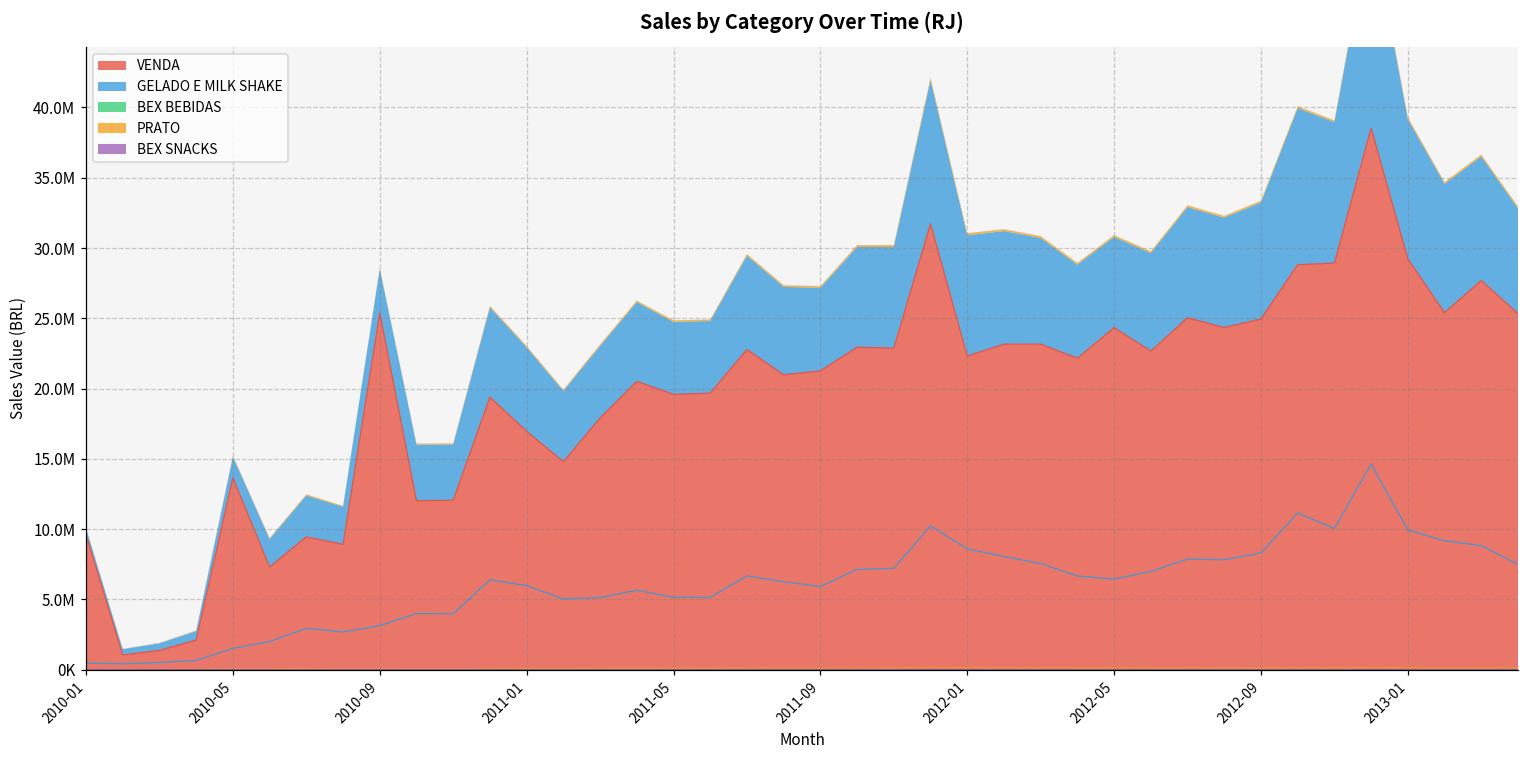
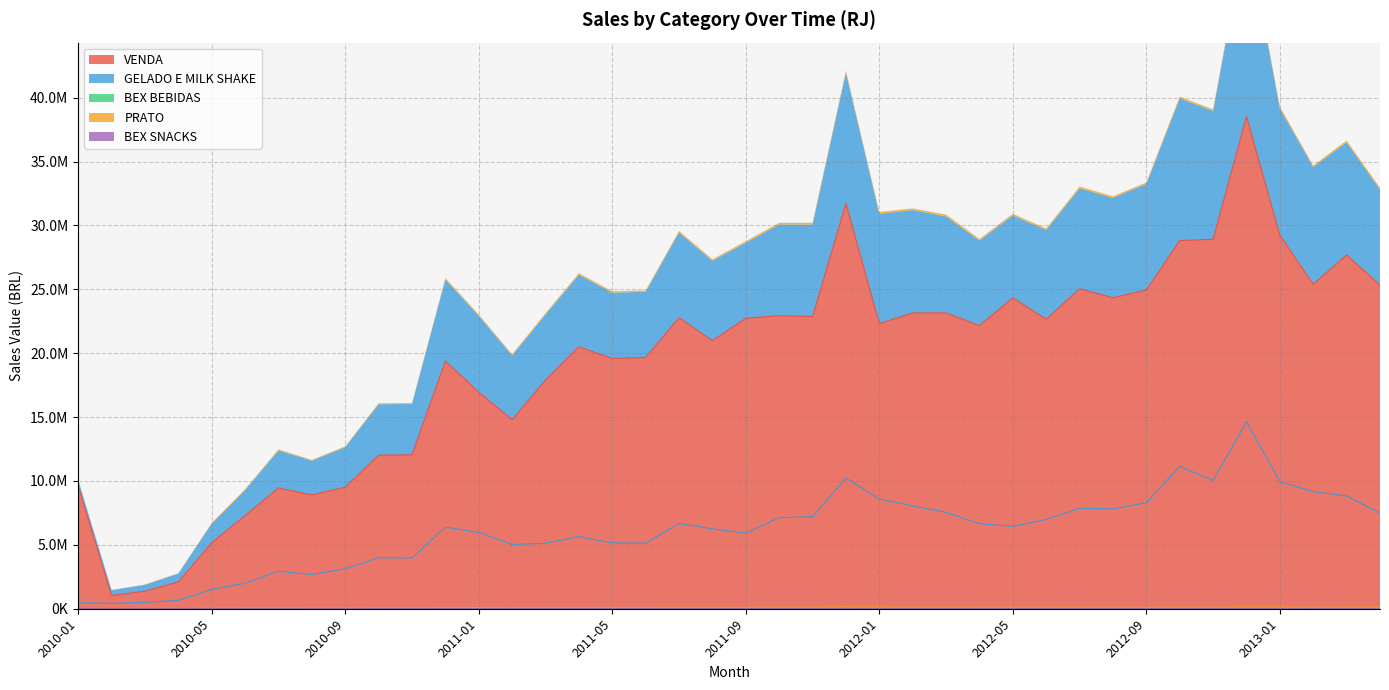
VENDA, 2010-05: 13600000 -> 5200000
VENDA, 2010-09: 25400000 -> 9500000
VENDA, 2011-09: 21300000 -> 22700000
